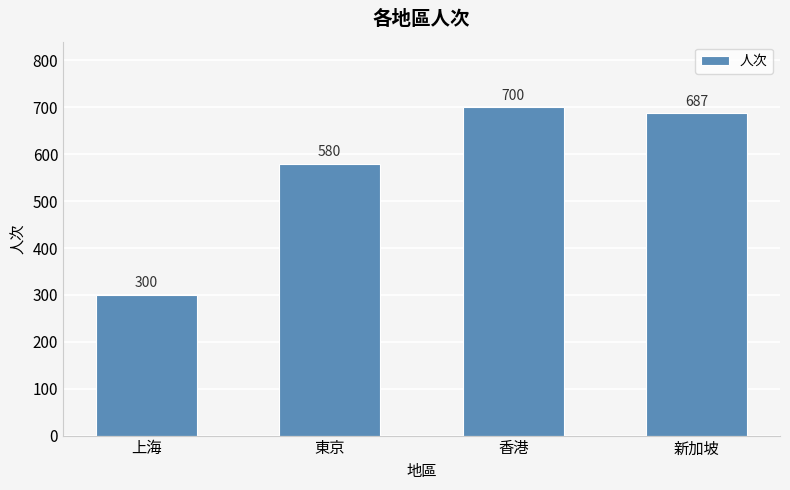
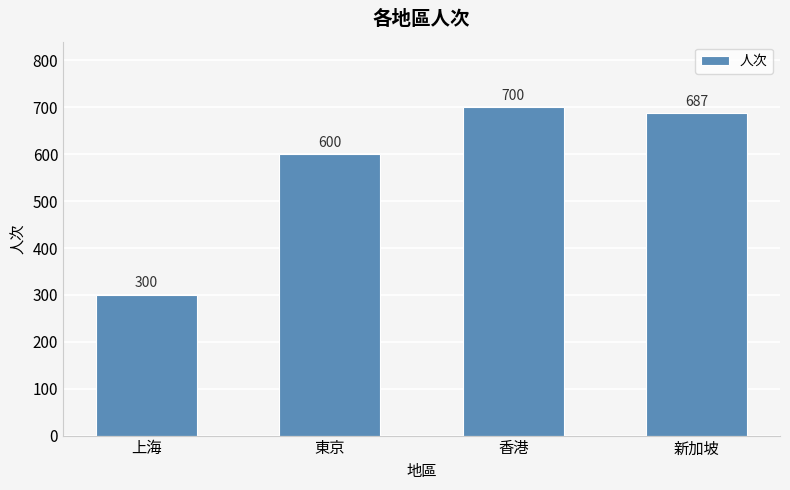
東京: 580 -> 600
